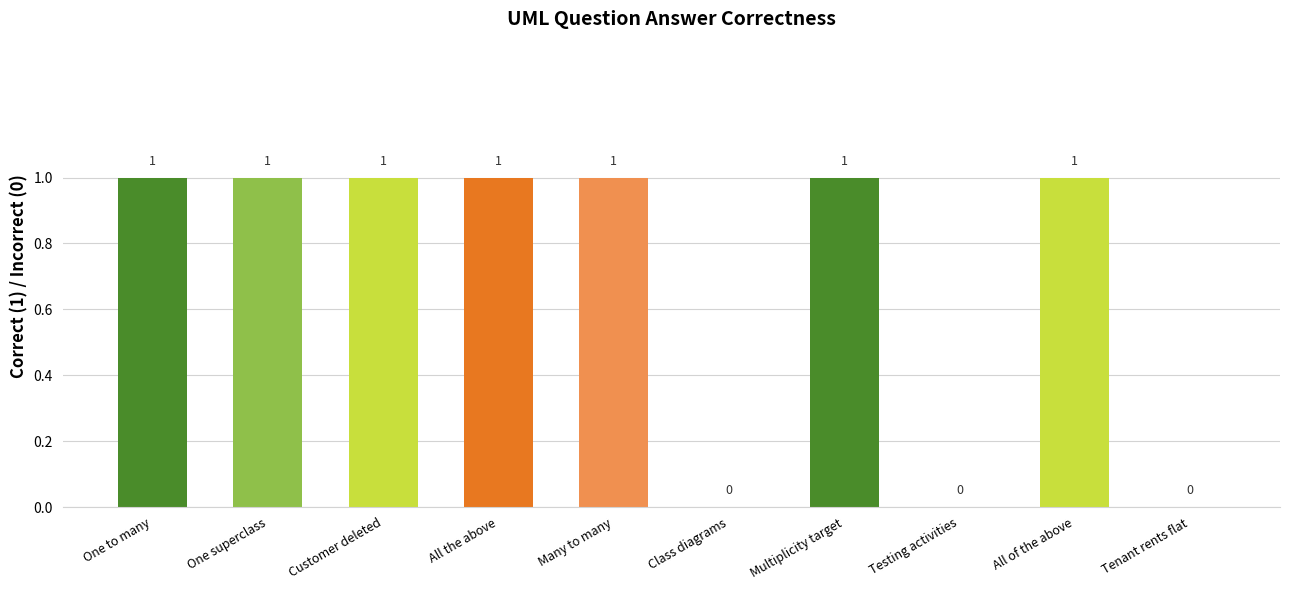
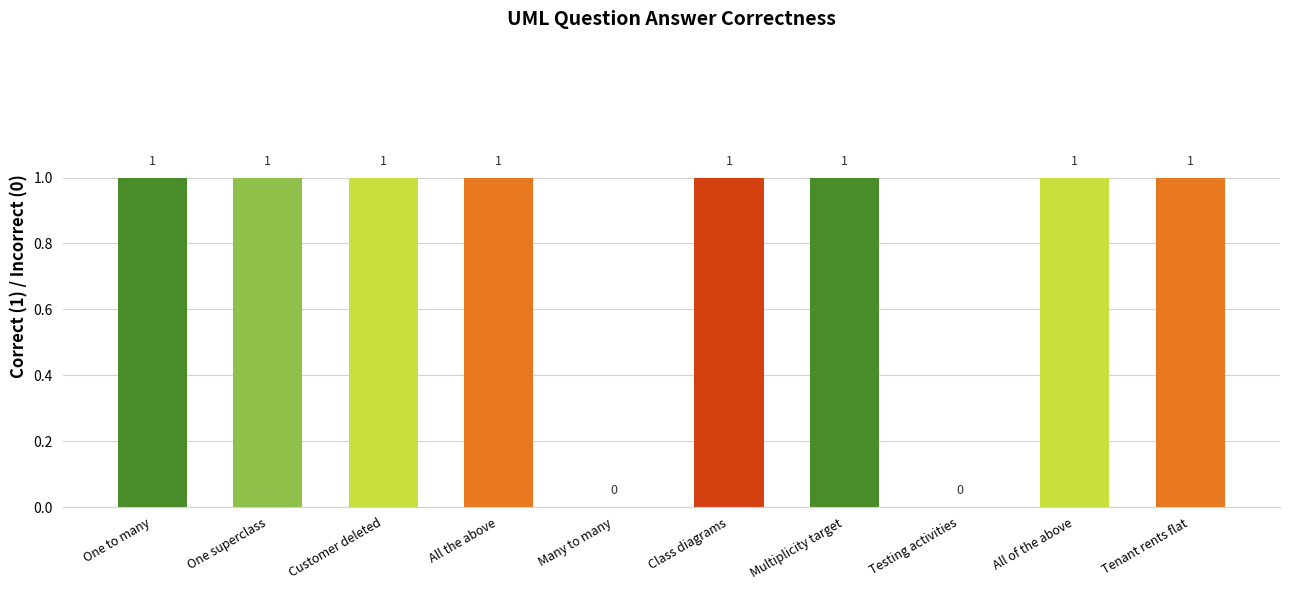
Many to many: 1 -> 0
Class diagrams: 0 -> 1
Tenant rents flat: 0 -> 1
